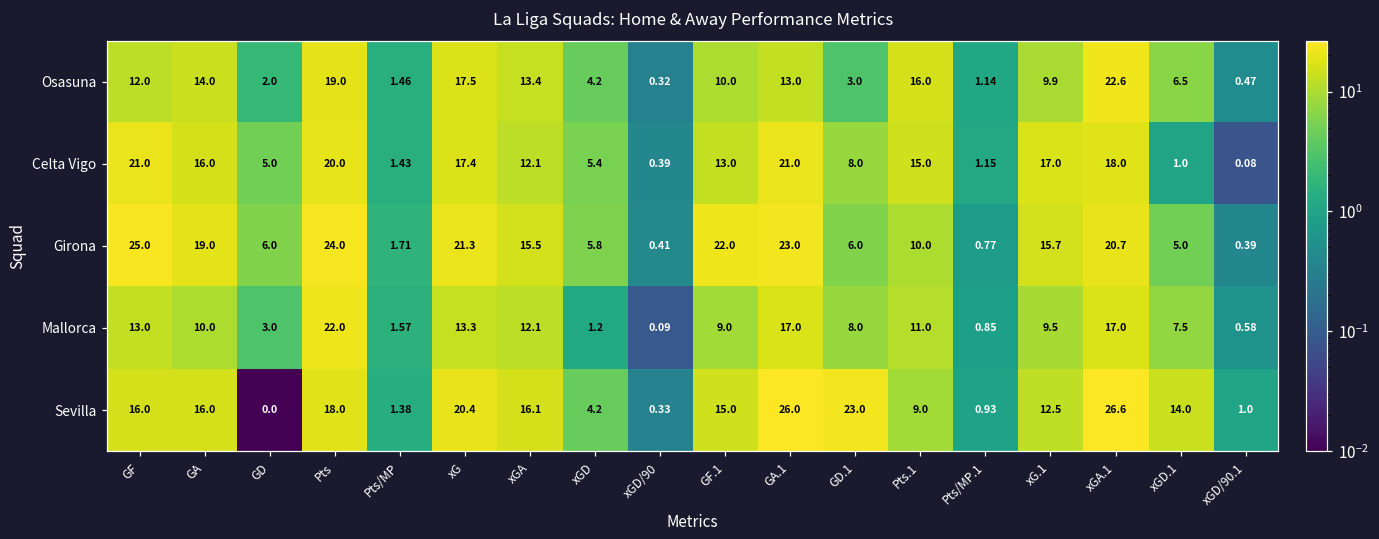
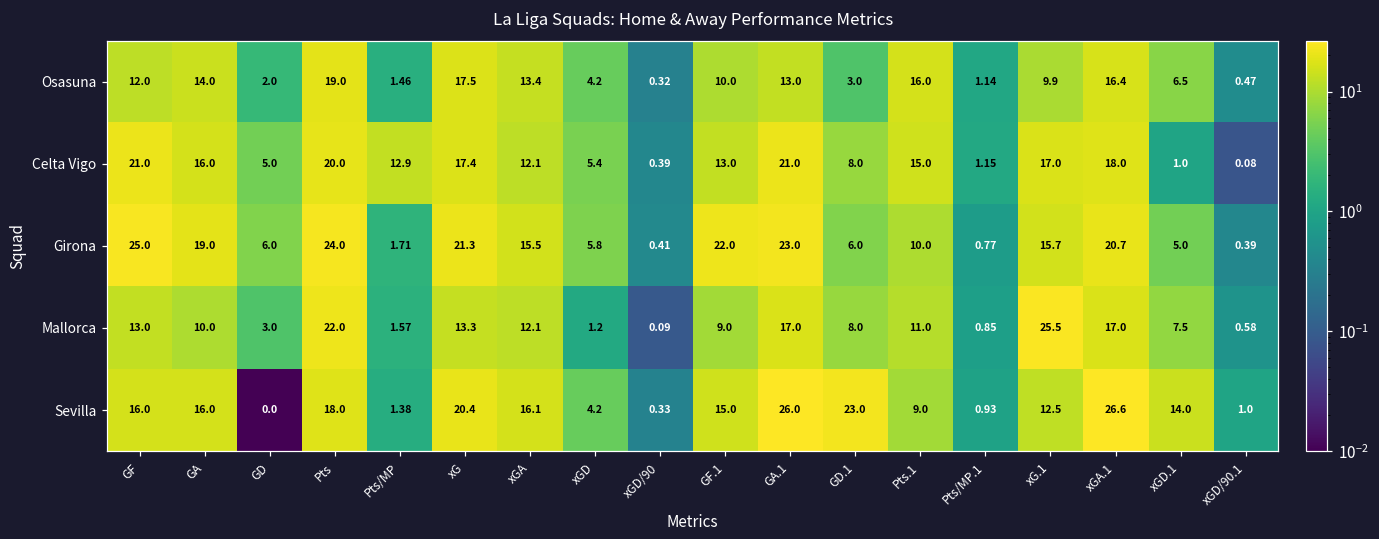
Osasuna, xGA.1: 22.6 -> 16.4
Celta Vigo, Pts/MP: 1.43 -> 12.9
Mallorca, xG.1: 9.5 -> 25.5
